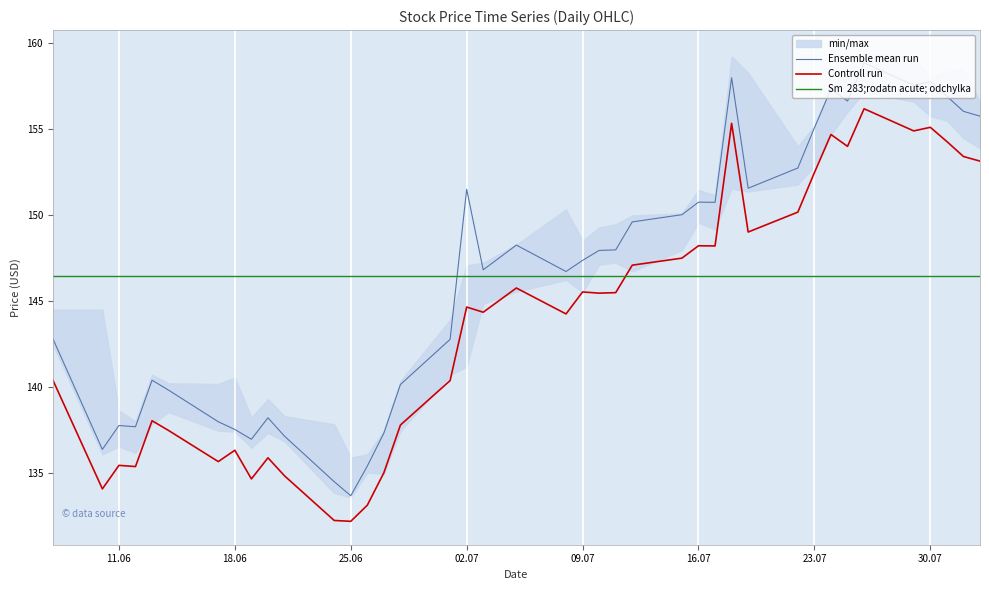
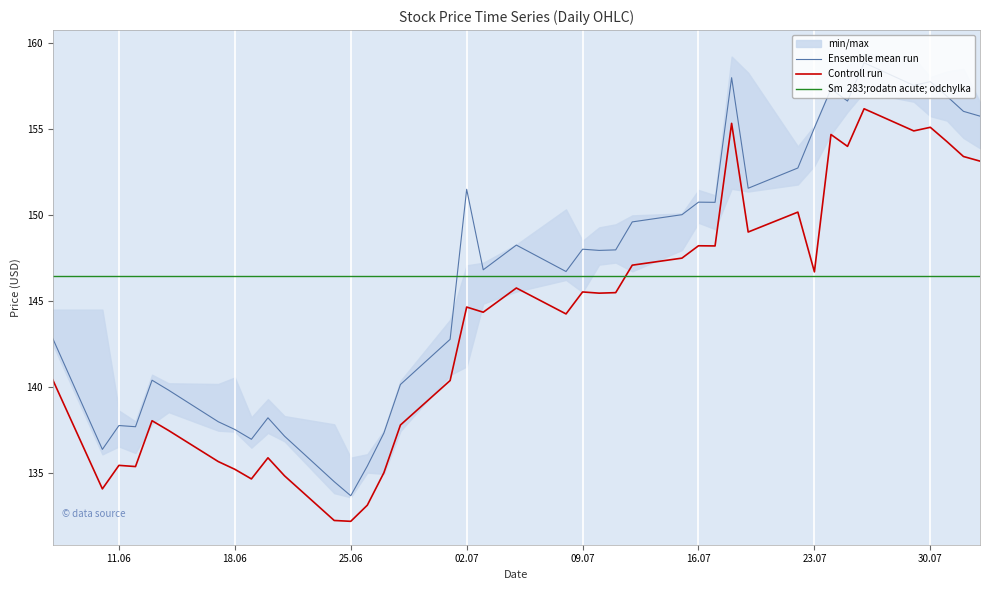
Controll run, 18.06: 136.3 -> 135.2
Ensemble mean run, 09.07: 147.4 -> 148.0
Controll run, 23.07: 152.5 -> 146.7
